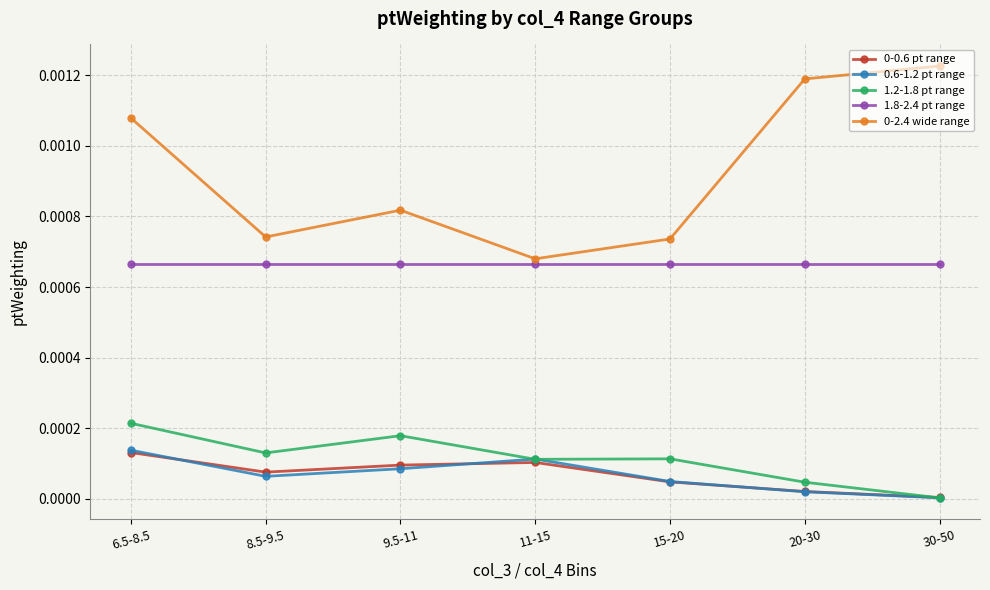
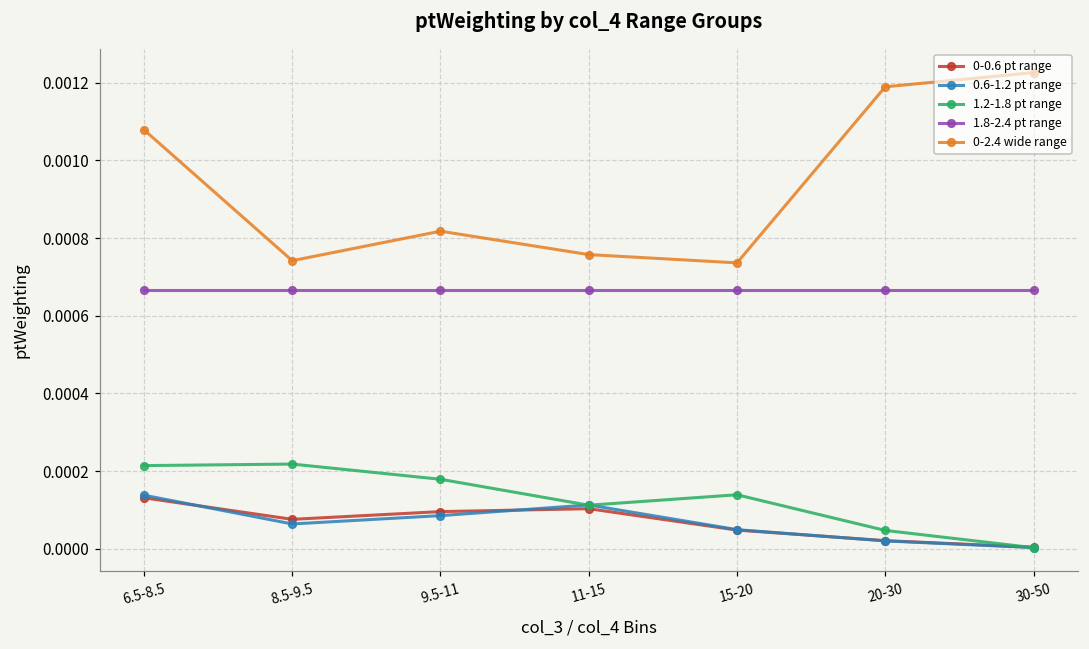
1.2-1.8 pt range, 8.5-9.5: 0.00013 -> 0.00022
0-2.4 wide range, 11-15: 0.00068 -> 0.00076
1.2-1.8 pt range, 15-20: 0.00011 -> 0.00014
